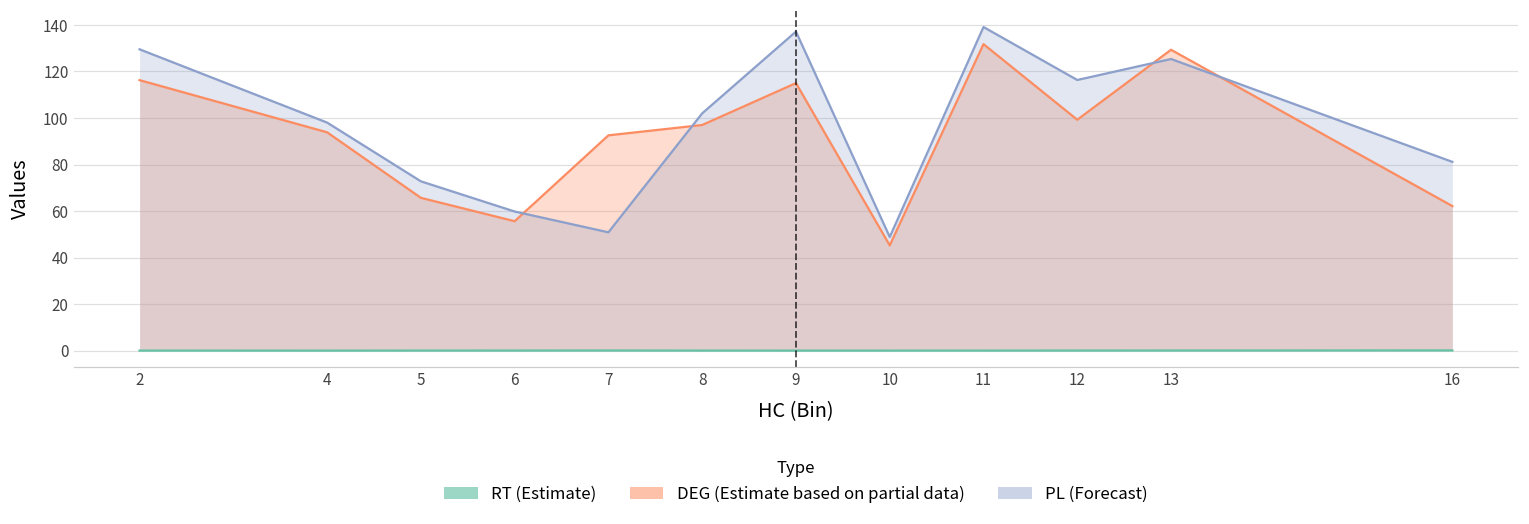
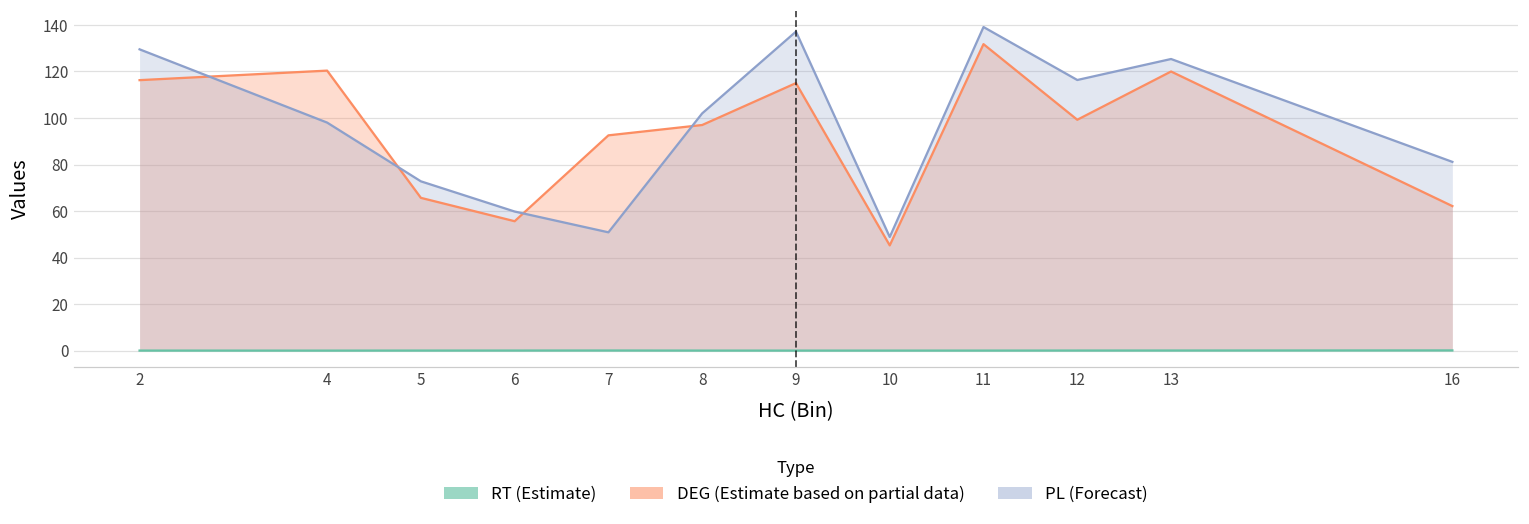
DEG (Estimate based on partial data), 4: 94 -> 120
DEG (Estimate based on partial data), 13: 129 -> 120
